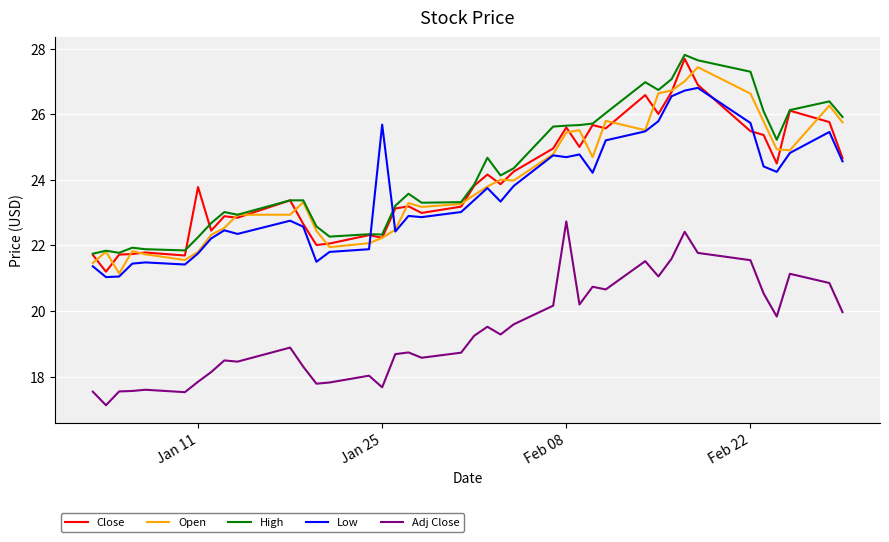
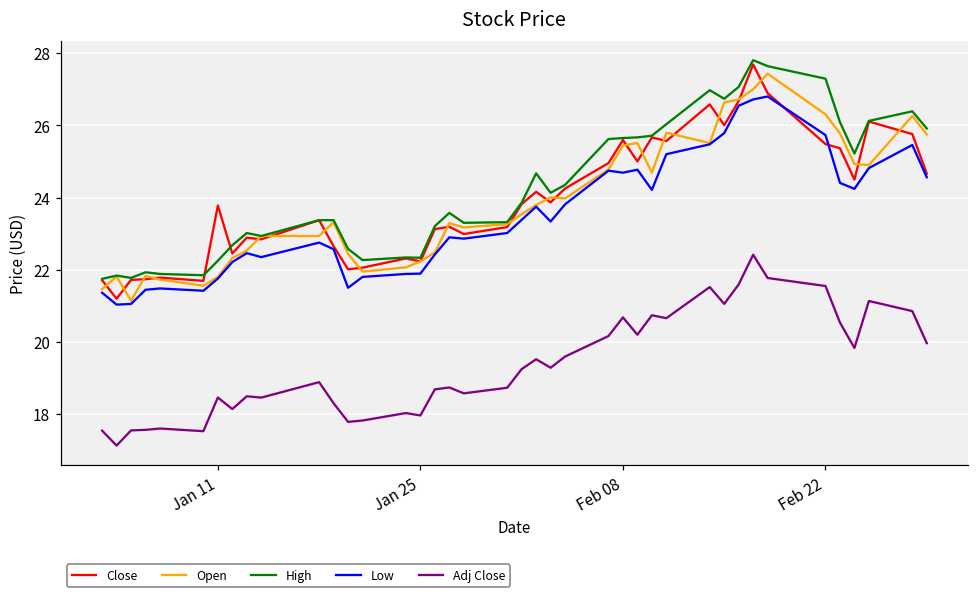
Adj Close, Jan 11: 17.8 -> 18.5
Low, Jan 25: 25.7 -> 21.9
Adj Close, Jan 25: 17.7 -> 18.0
Adj Close, Feb 08: 22.7 -> 20.7
Open, Feb 22: 26.6 -> 26.3
